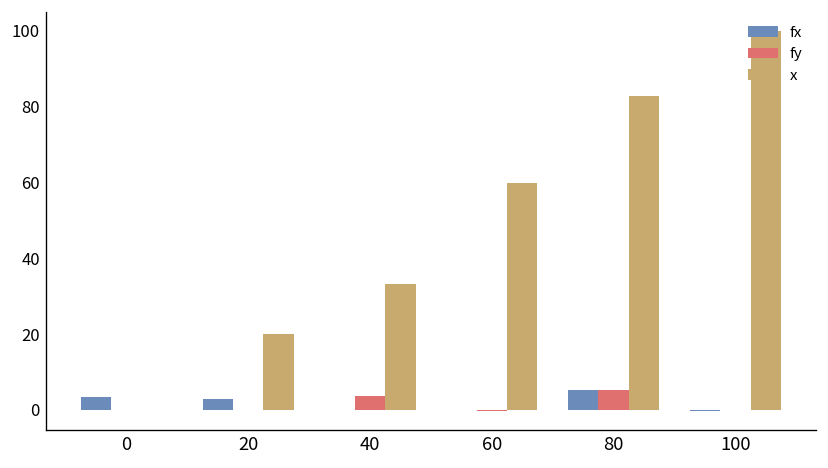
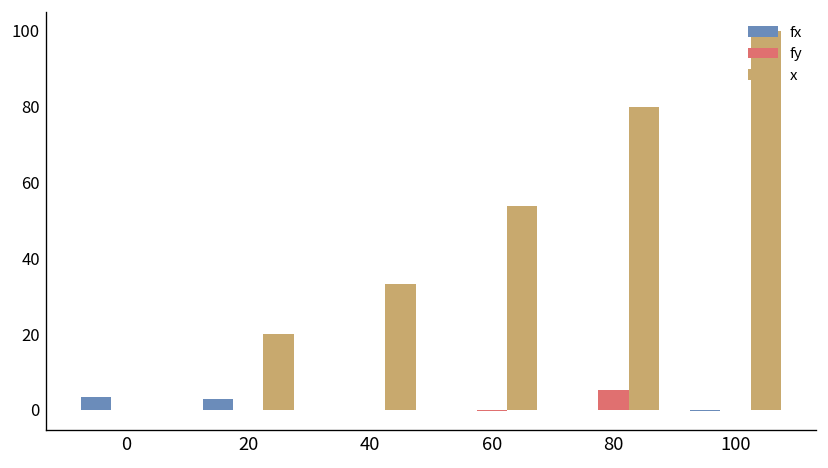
fy, 40: 4 -> 0
x, 60: 60 -> 54
fx, 80: 5 -> 0
x, 80: 83 -> 80
